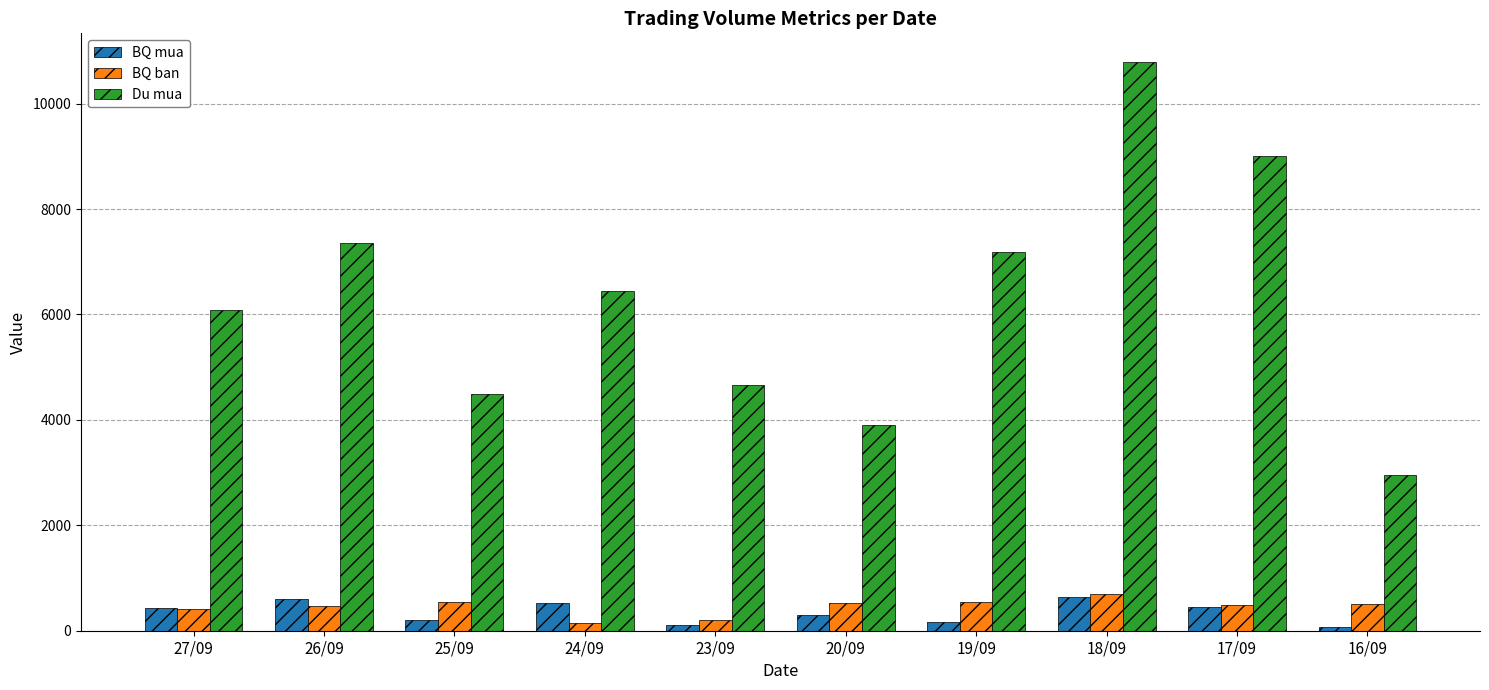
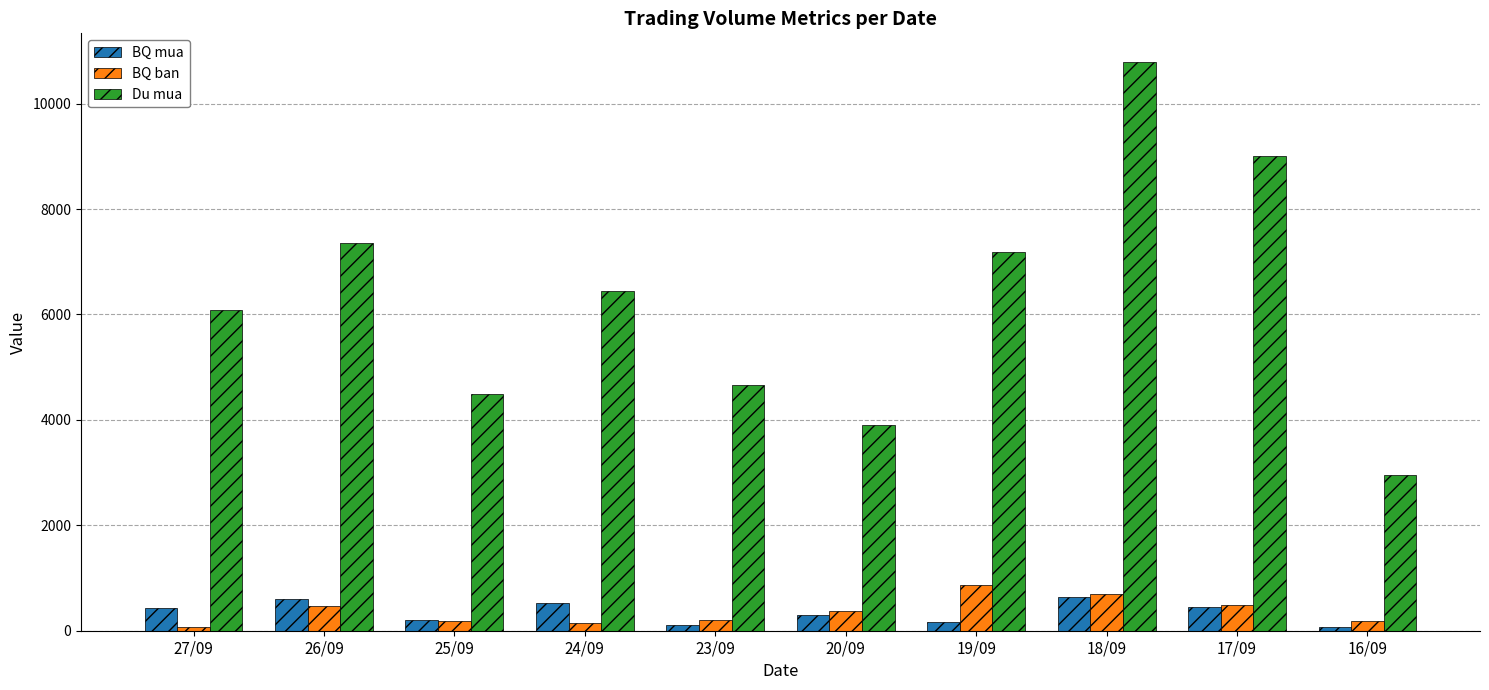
BQ ban, 27/09: 400 -> 100
BQ ban, 25/09: 500 -> 200
BQ ban, 20/09: 500 -> 400
BQ ban, 19/09: 500 -> 900
BQ ban, 16/09: 500 -> 200
